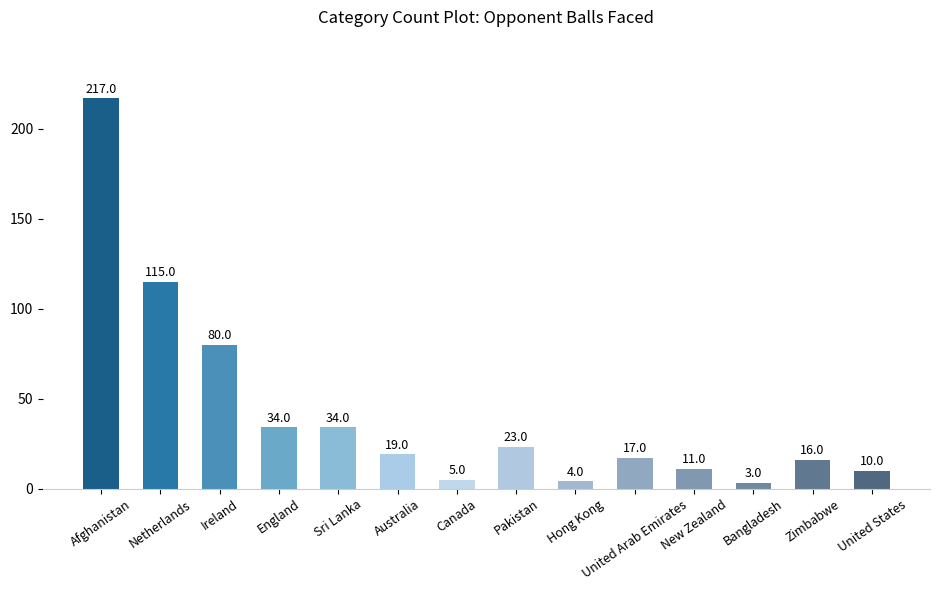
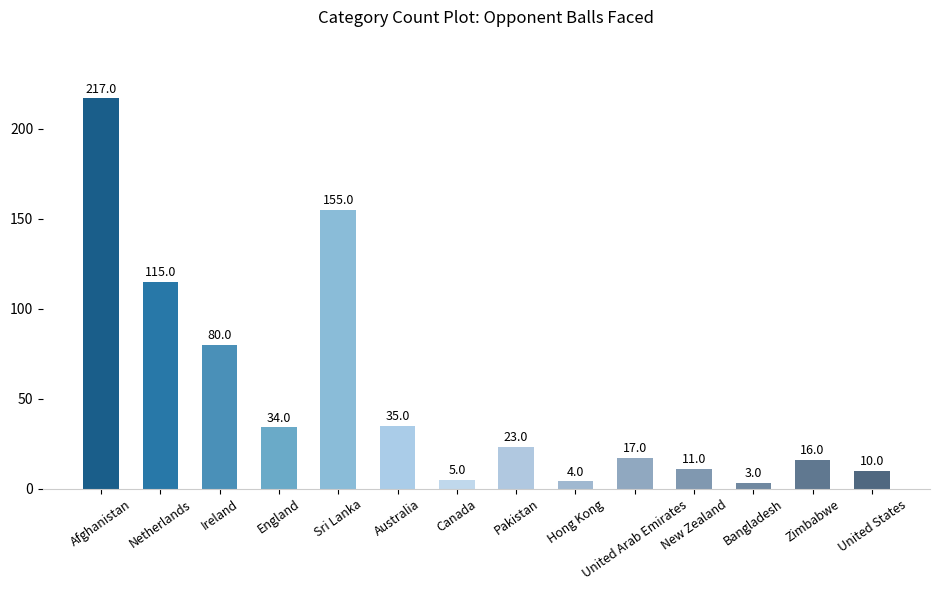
Sri Lanka: 34.0 -> 155.0
Australia: 19.0 -> 35.0
